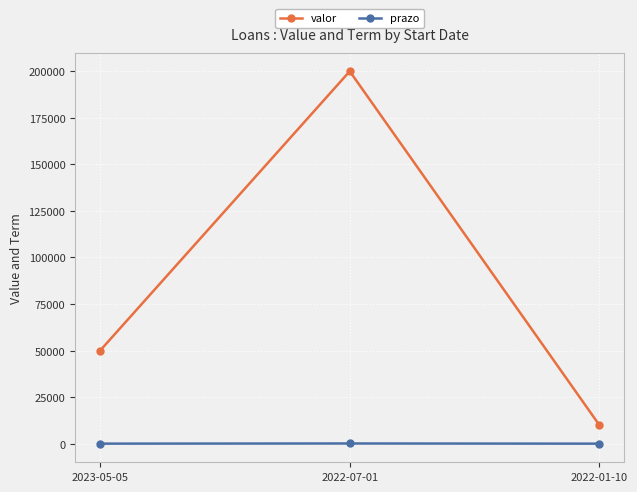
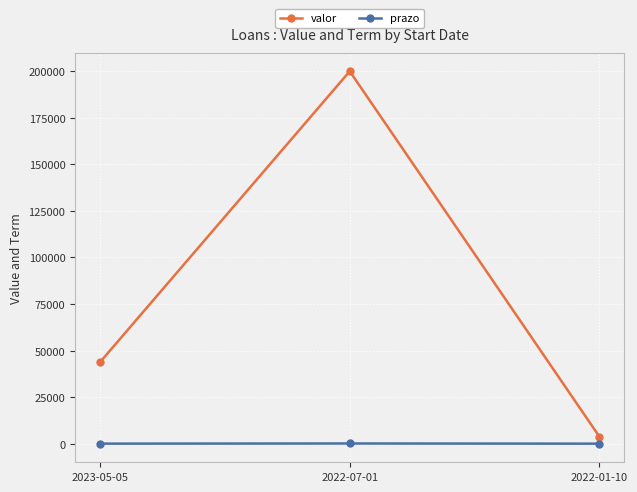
valor, 2023-05-05: 50000 -> 44000
valor, 2022-01-10: 10000 -> 4000
